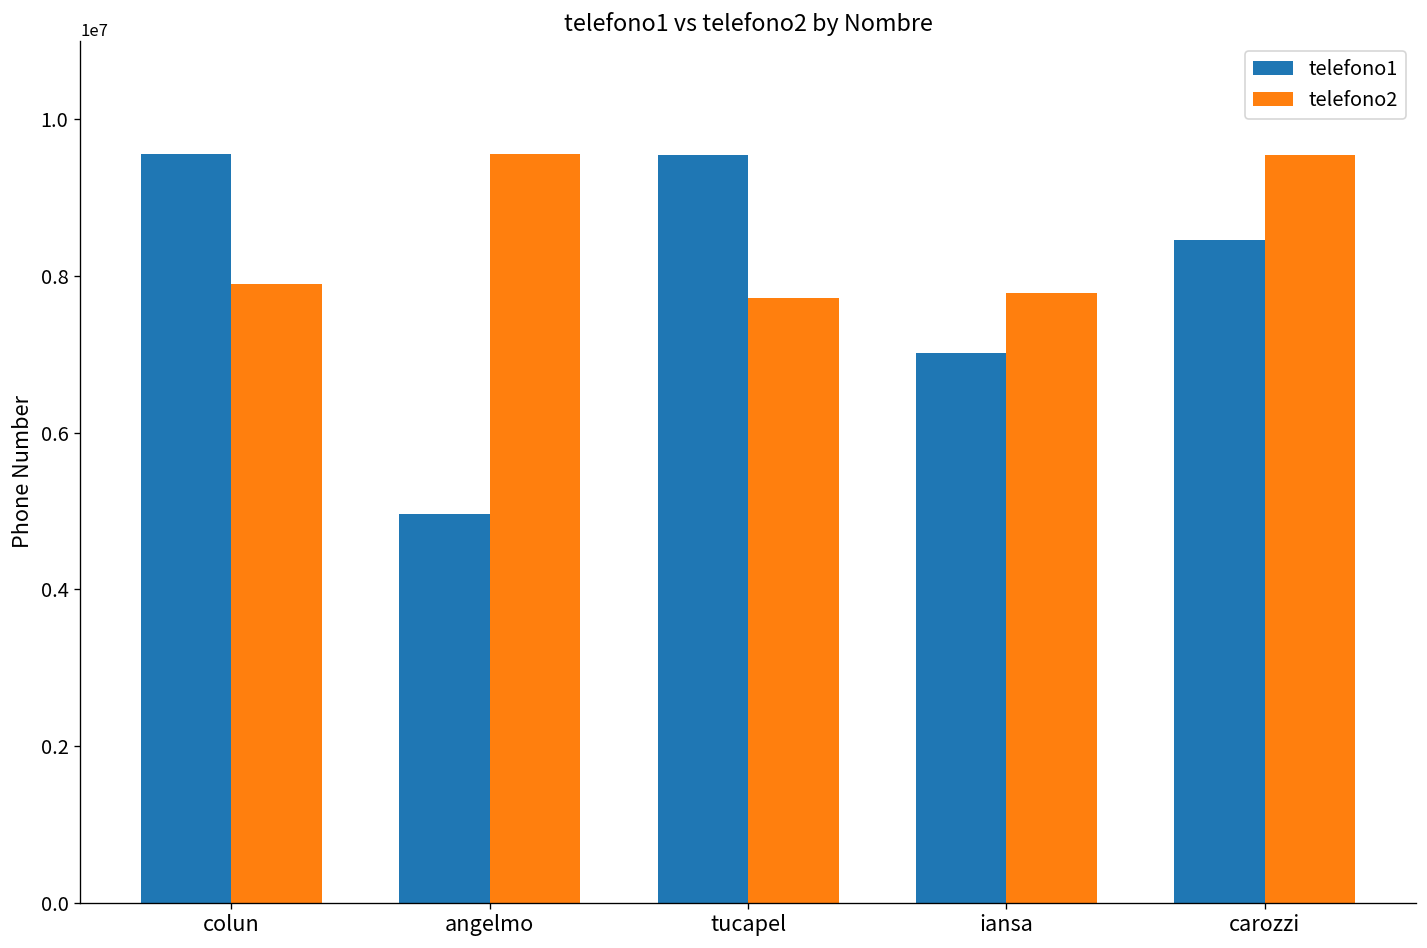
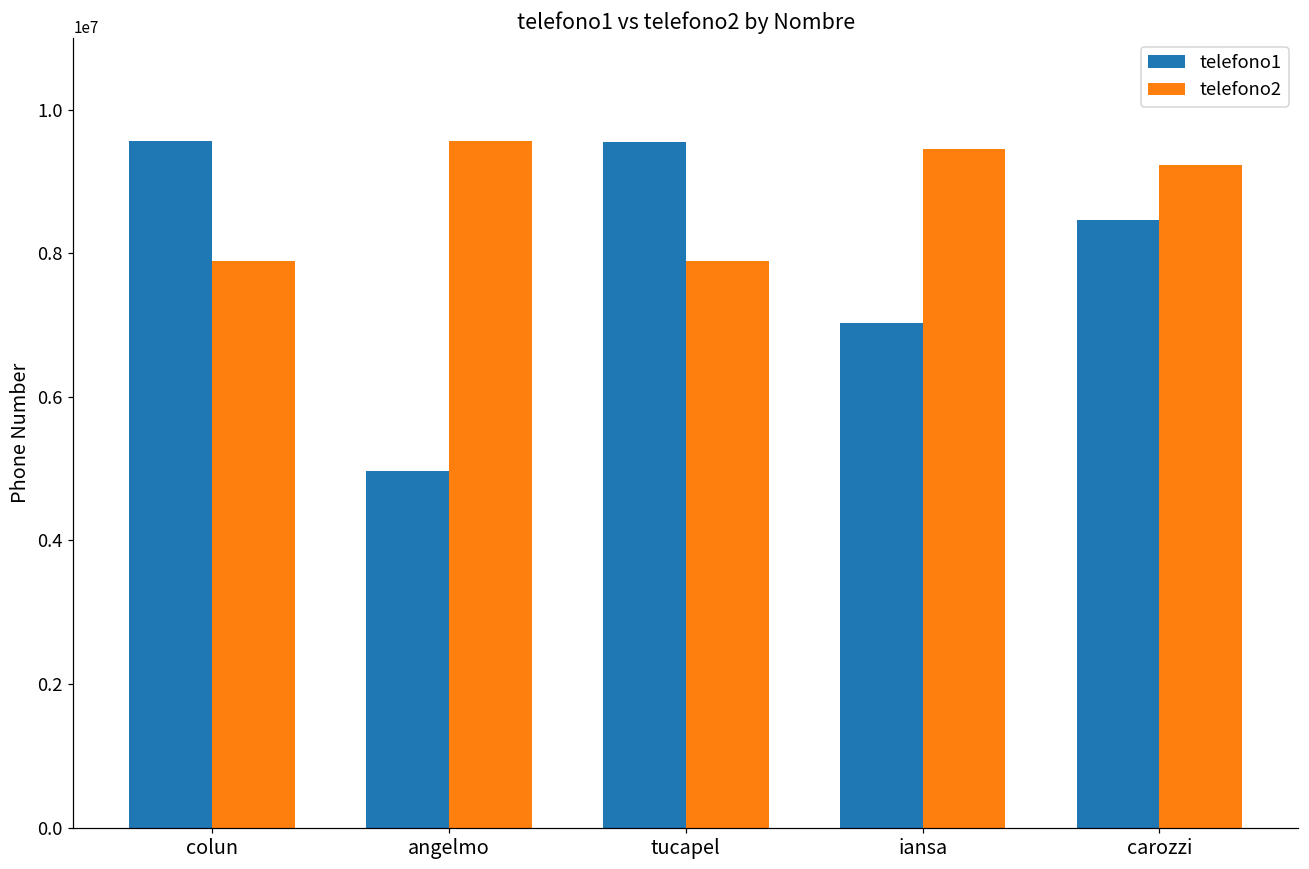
telefono2, tucapel: 7700000 -> 7900000
telefono2, iansa: 7800000 -> 9500000
telefono2, carozzi: 9500000 -> 9200000
